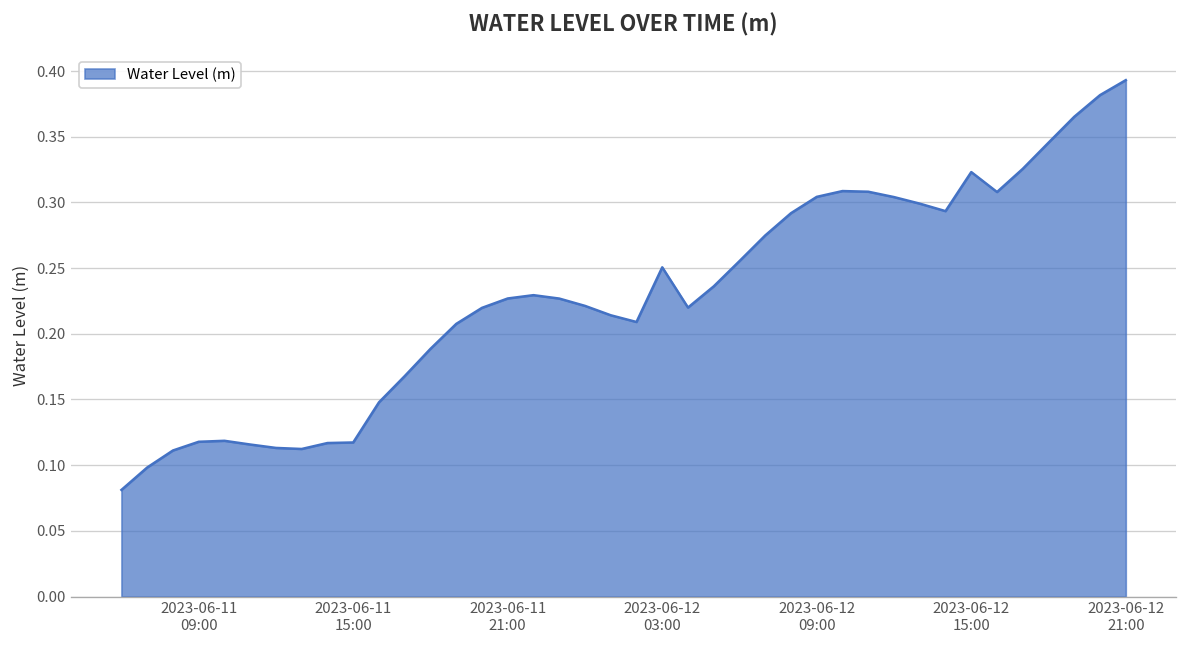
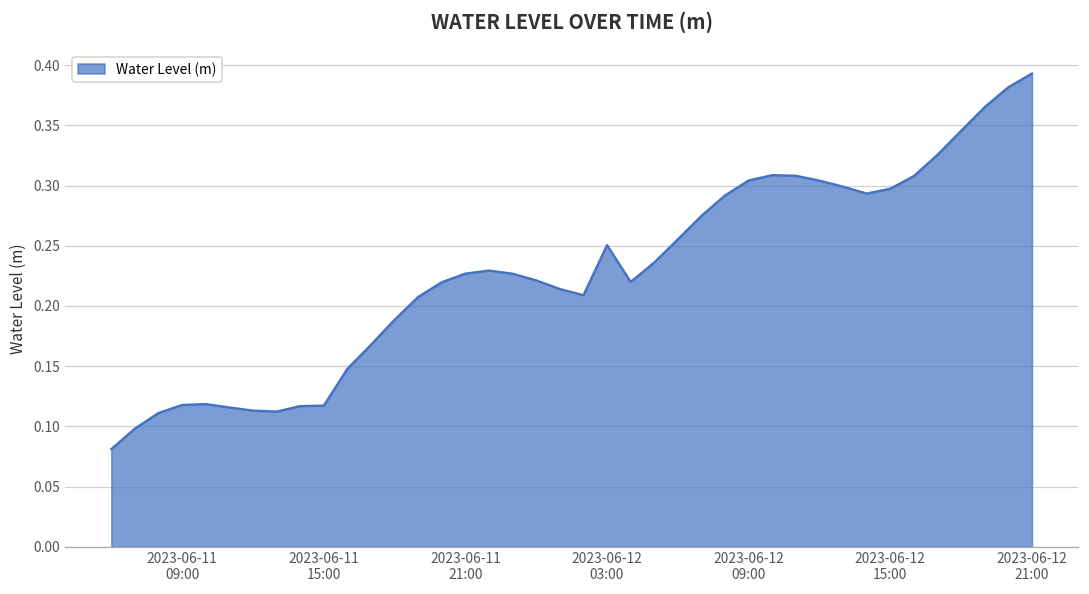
2023-06-12 15:00: 0.323 -> 0.297
